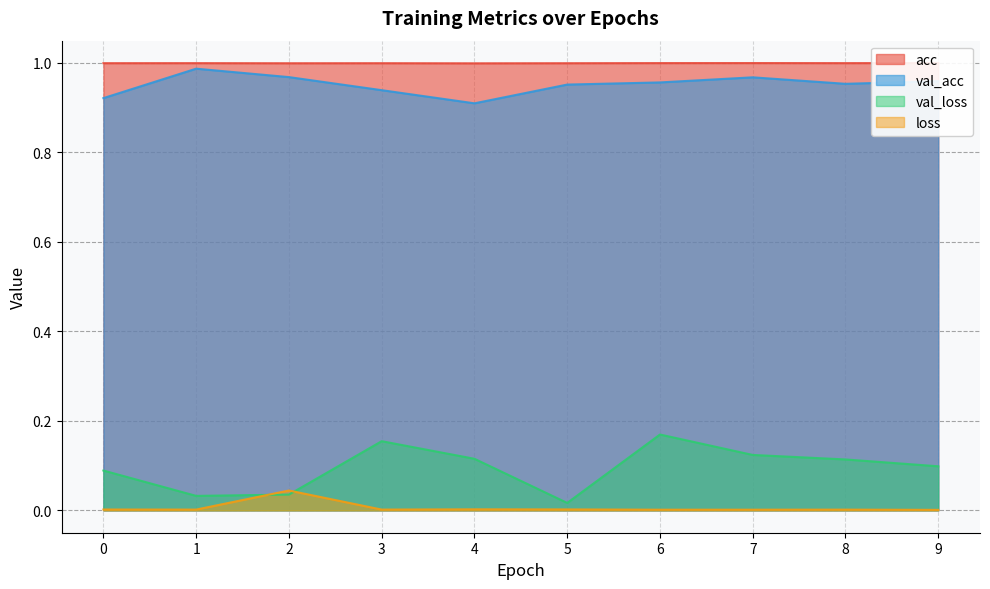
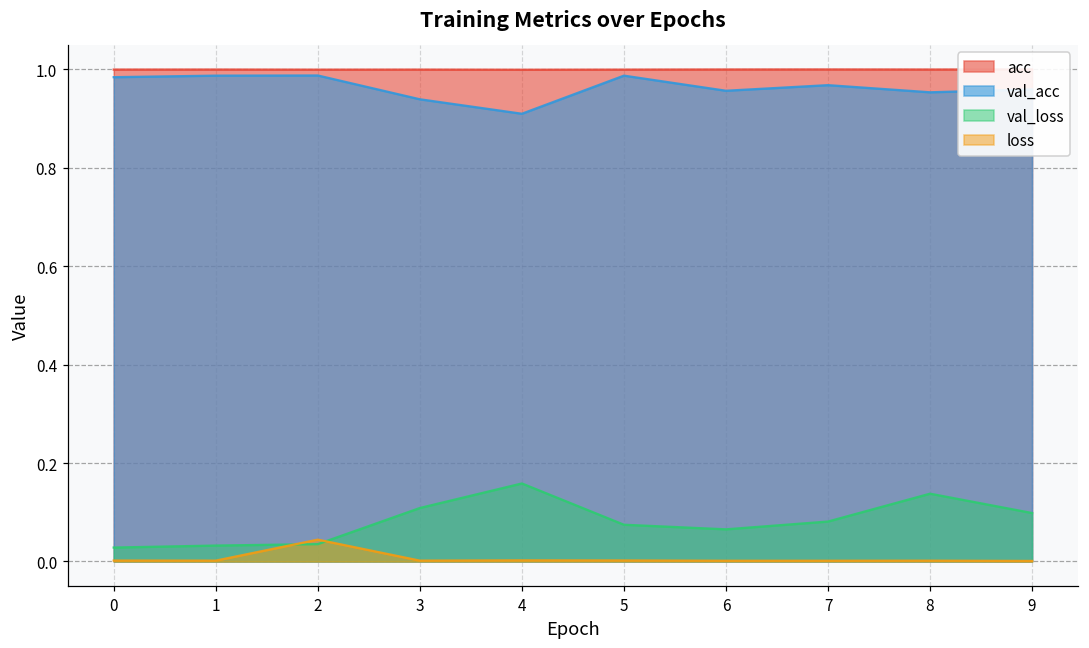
val_acc, 0: 0.92 -> 0.98
val_loss, 0: 0.09 -> 0.03
val_acc, 2: 0.97 -> 0.99
val_loss, 3: 0.15 -> 0.11
val_loss, 4: 0.12 -> 0.16
val_acc, 5: 0.95 -> 0.99
val_loss, 5: 0.02 -> 0.07
val_loss, 6: 0.17 -> 0.07
val_loss, 7: 0.12 -> 0.08
val_loss, 8: 0.11 -> 0.14
